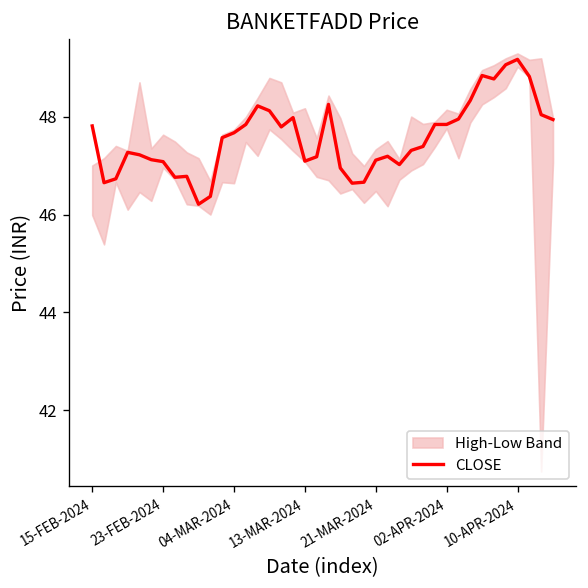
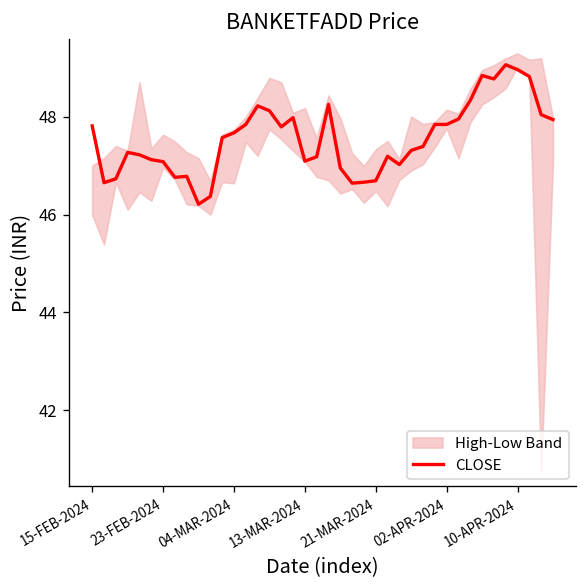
CLOSE, 21-MAR-2024: 47.1 -> 46.7
CLOSE, 10-APR-2024: 49.2 -> 49.0
